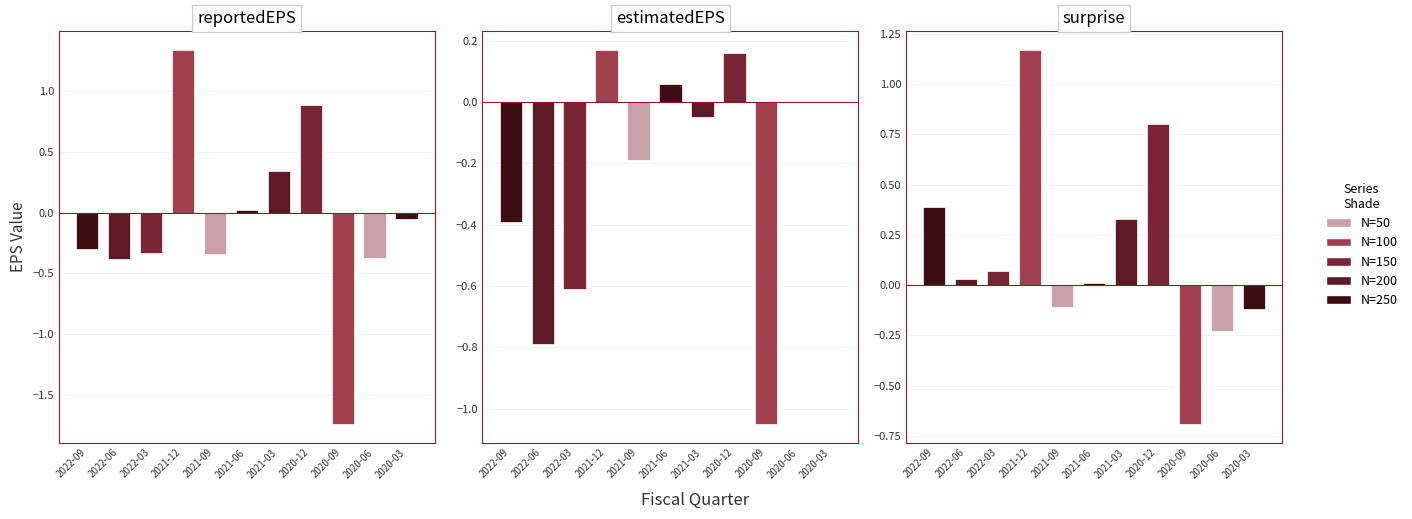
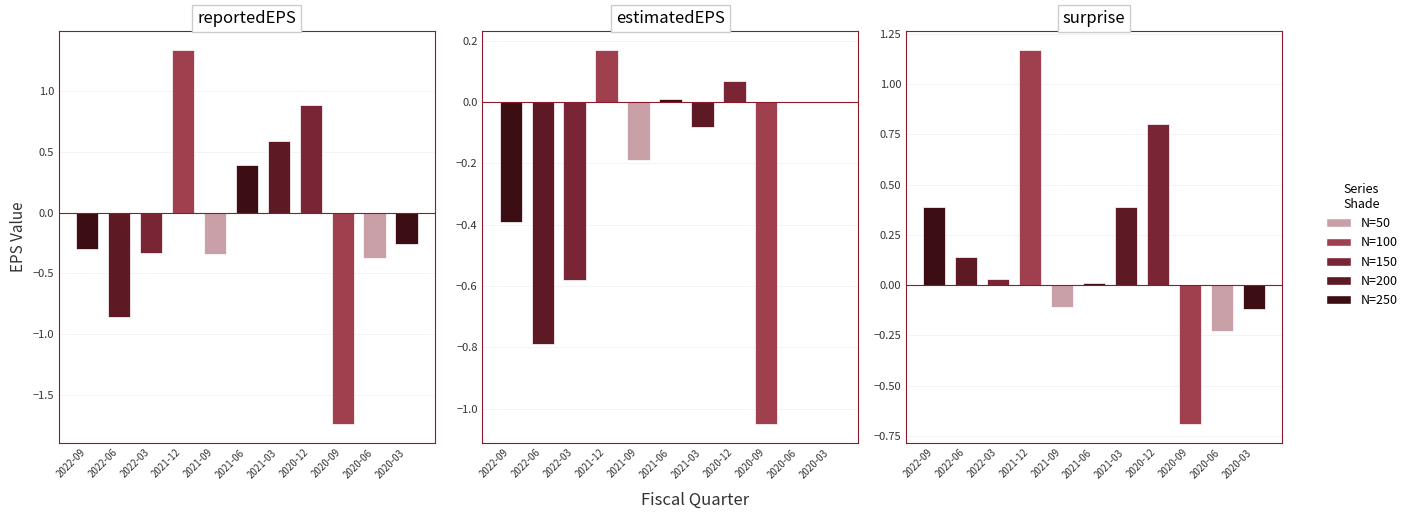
reportedEPS, 2022-06: -0.38 -> -0.86
reportedEPS, 2021-06: 0.02 -> 0.39
reportedEPS, 2021-03: 0.34 -> 0.59
reportedEPS, 2020-03: -0.05 -> -0.26
estimatedEPS, 2022-03: -0.61 -> -0.58
estimatedEPS, 2021-06: 0.06 -> 0.01
estimatedEPS, 2021-03: -0.05 -> -0.08
estimatedEPS, 2020-12: 0.16 -> 0.07
surprise, 2022-06: 0.03 -> 0.14
surprise, 2022-03: 0.07 -> 0.03
surprise, 2021-03: 0.33 -> 0.39
